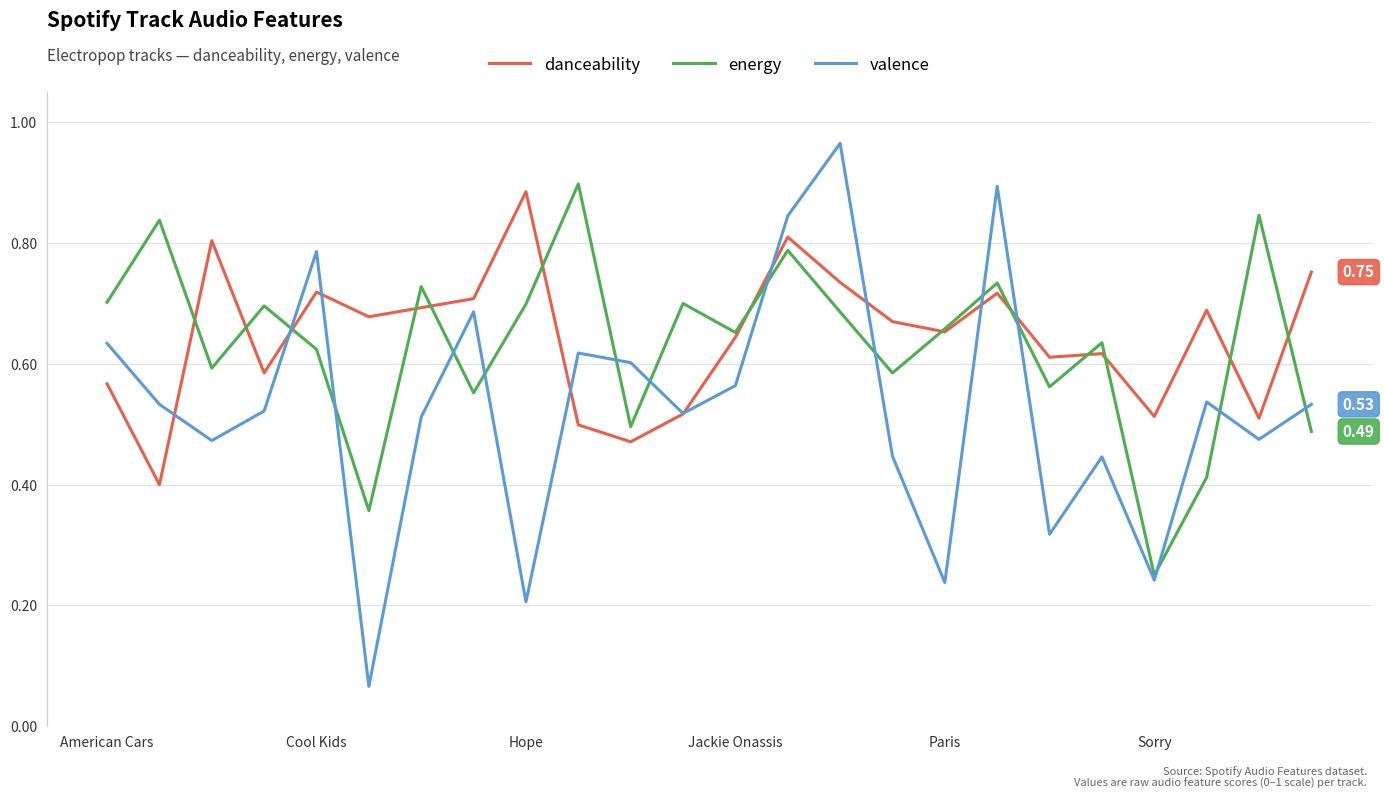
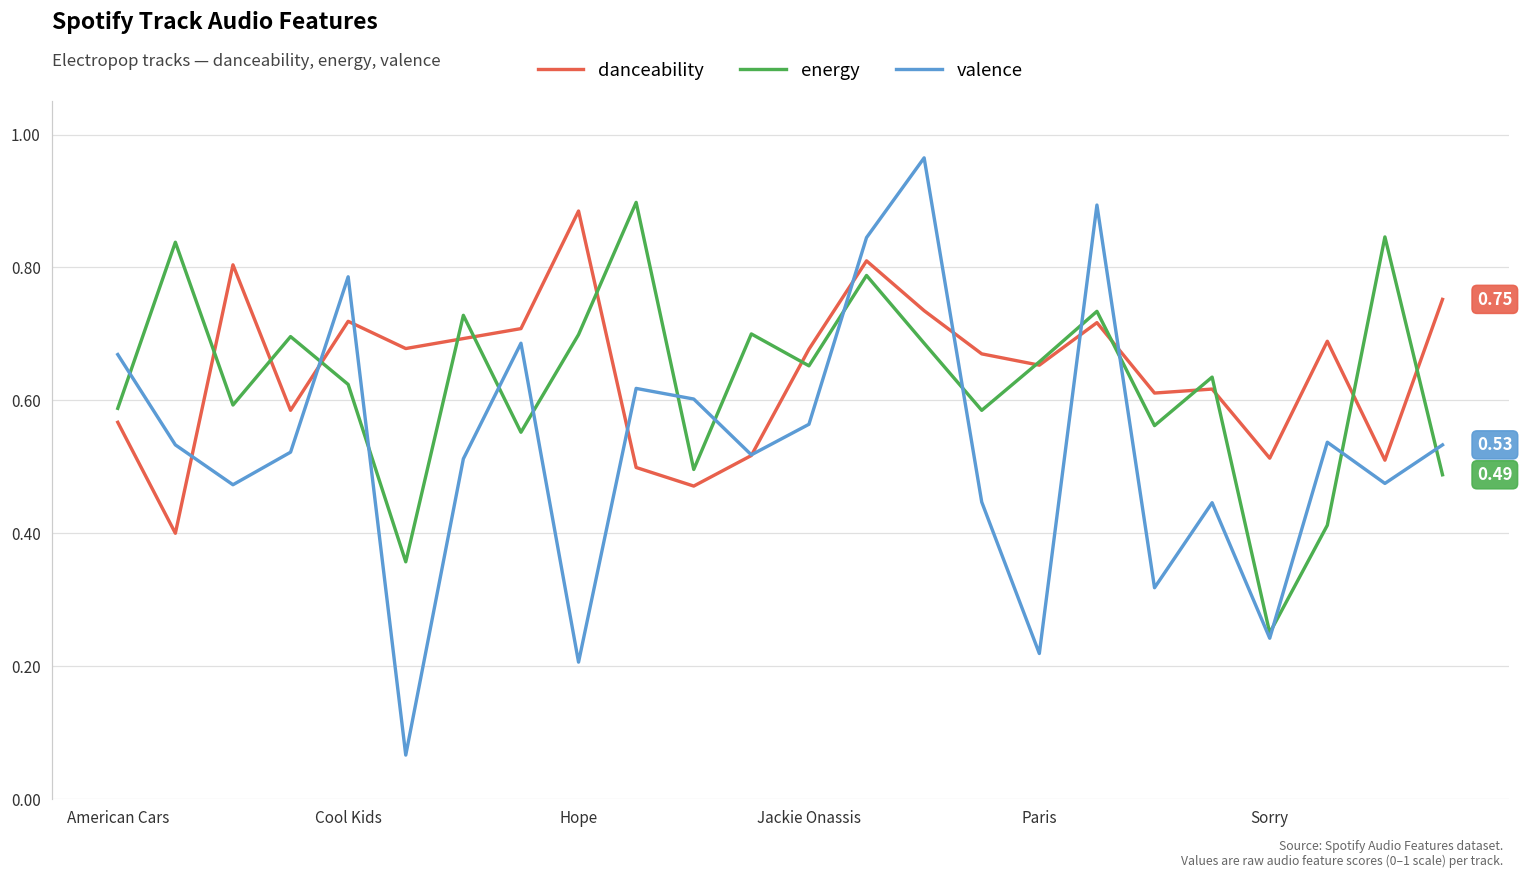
energy, American Cars: 0.70 -> 0.59
valence, American Cars: 0.63 -> 0.67
danceability, Jackie Onassis: 0.64 -> 0.68
valence, Paris: 0.24 -> 0.22
